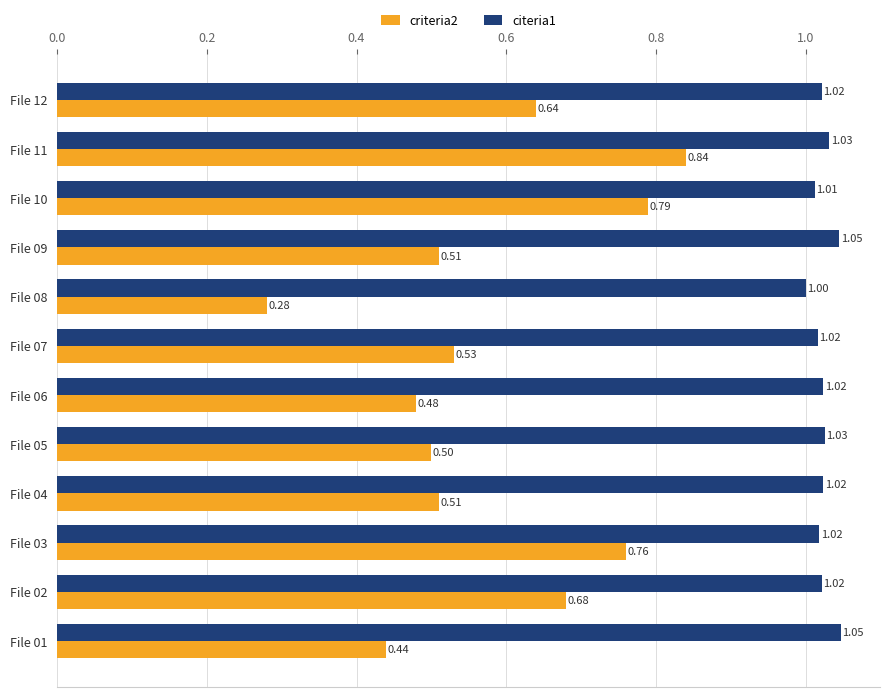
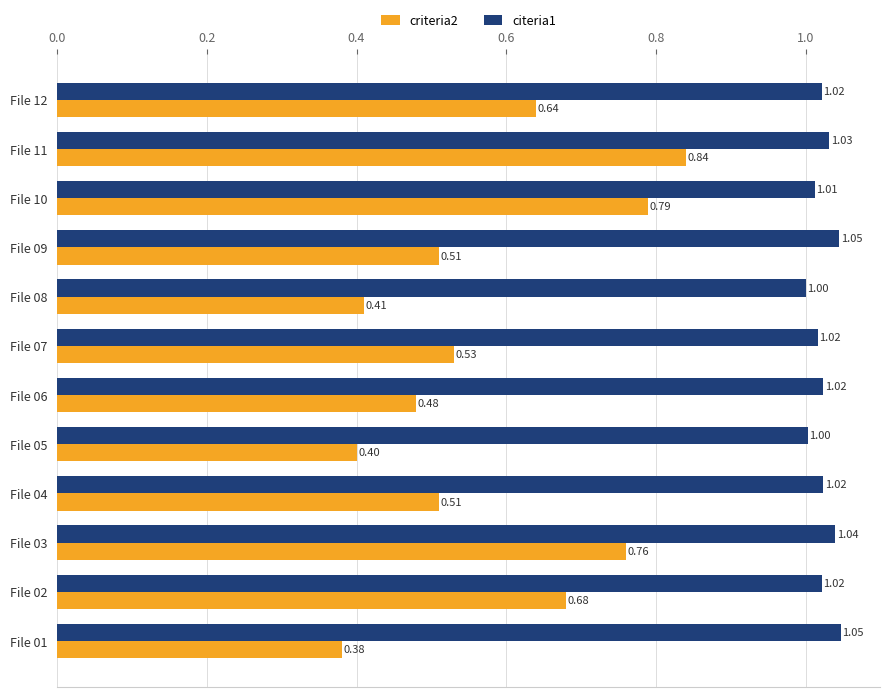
criteria2, File 08: 0.28 -> 0.41
citeria1, File 05: 1.03 -> 1.00
criteria2, File 05: 0.50 -> 0.40
citeria1, File 03: 1.02 -> 1.04
criteria2, File 01: 0.44 -> 0.38
